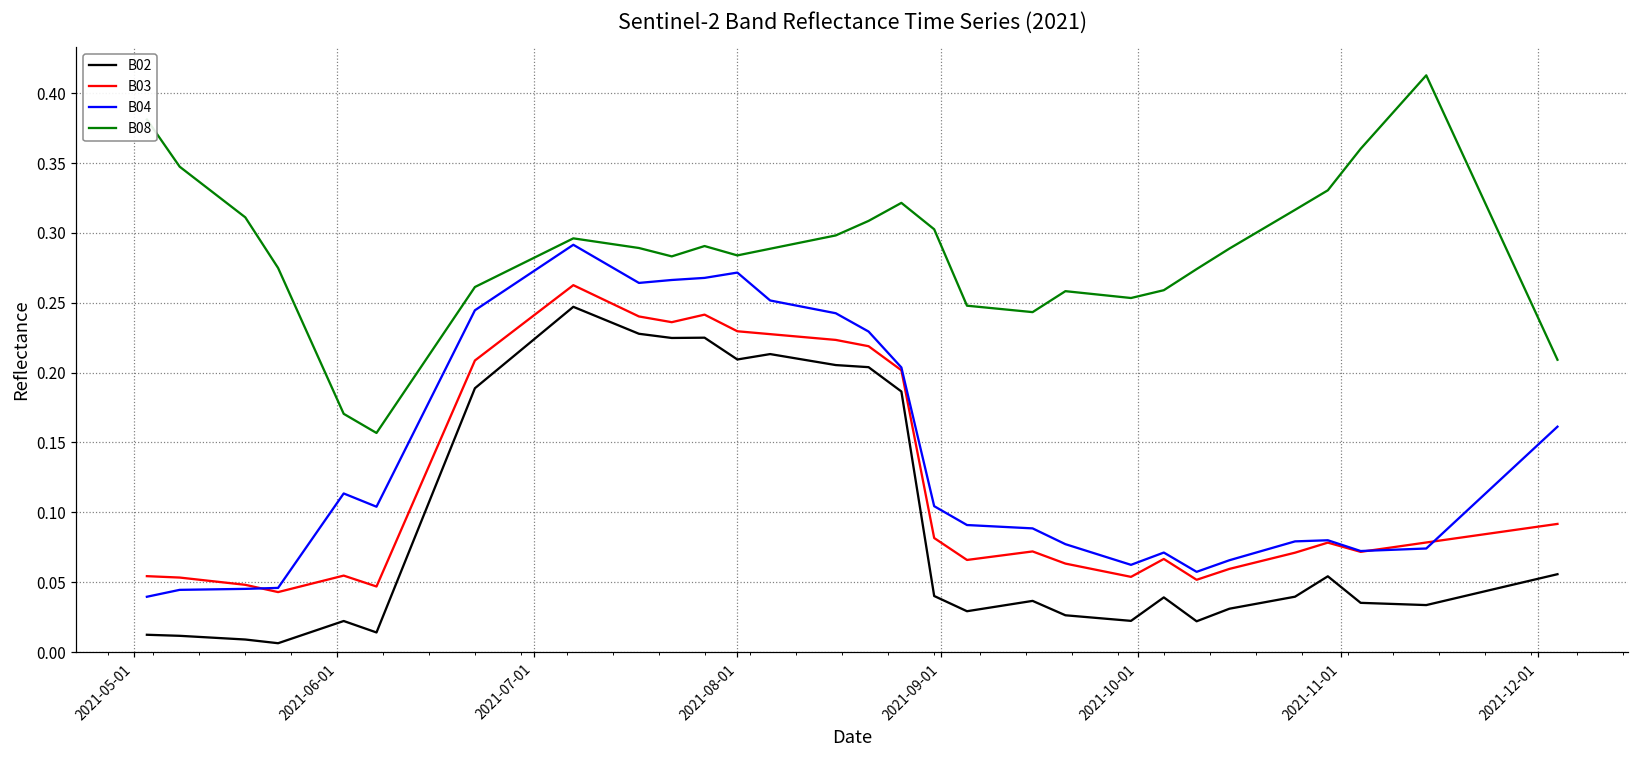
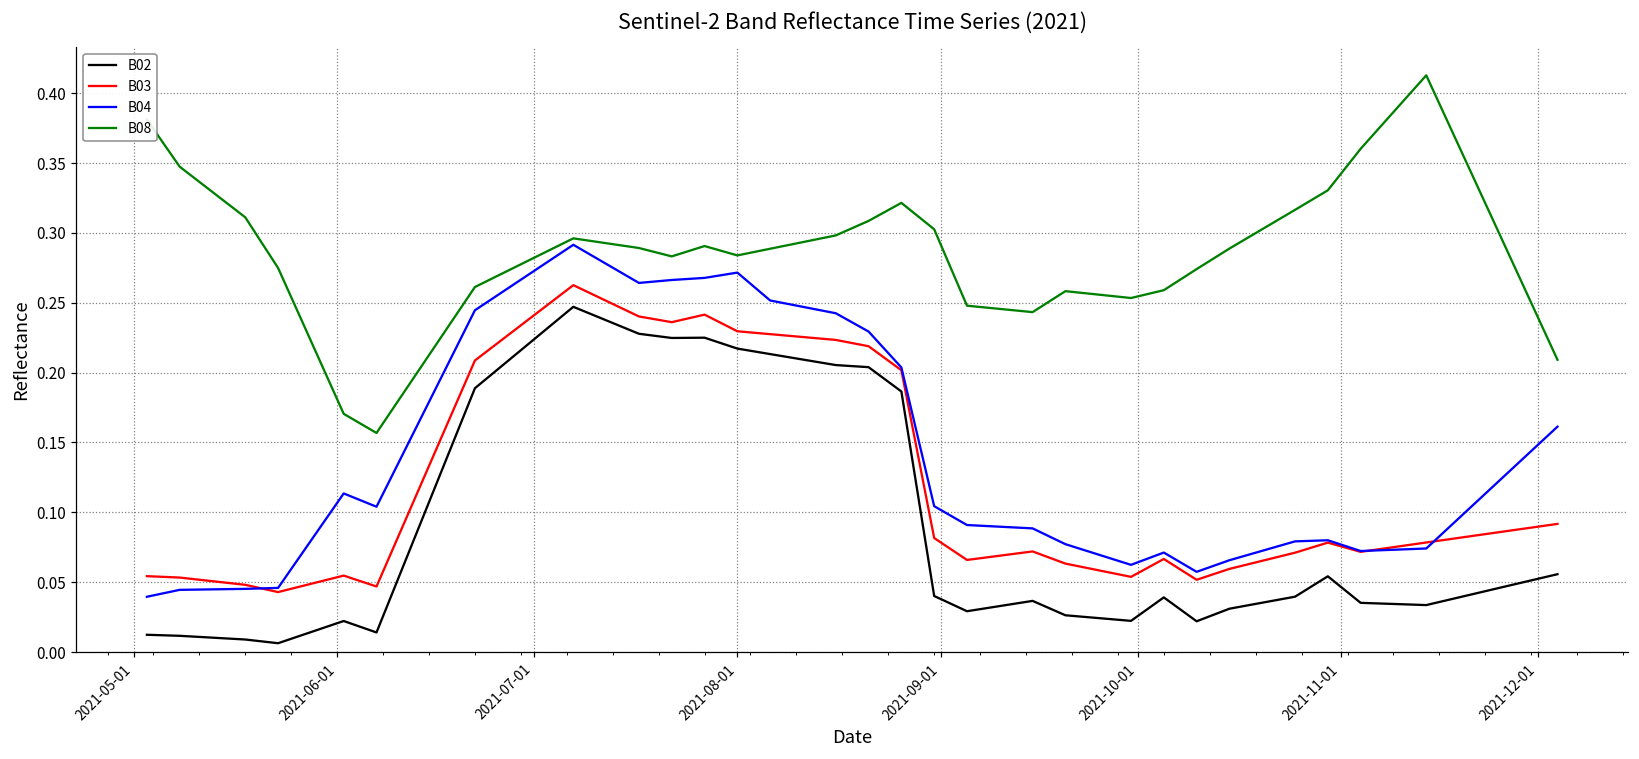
B02, 2021-08-01: 0.209 -> 0.217
